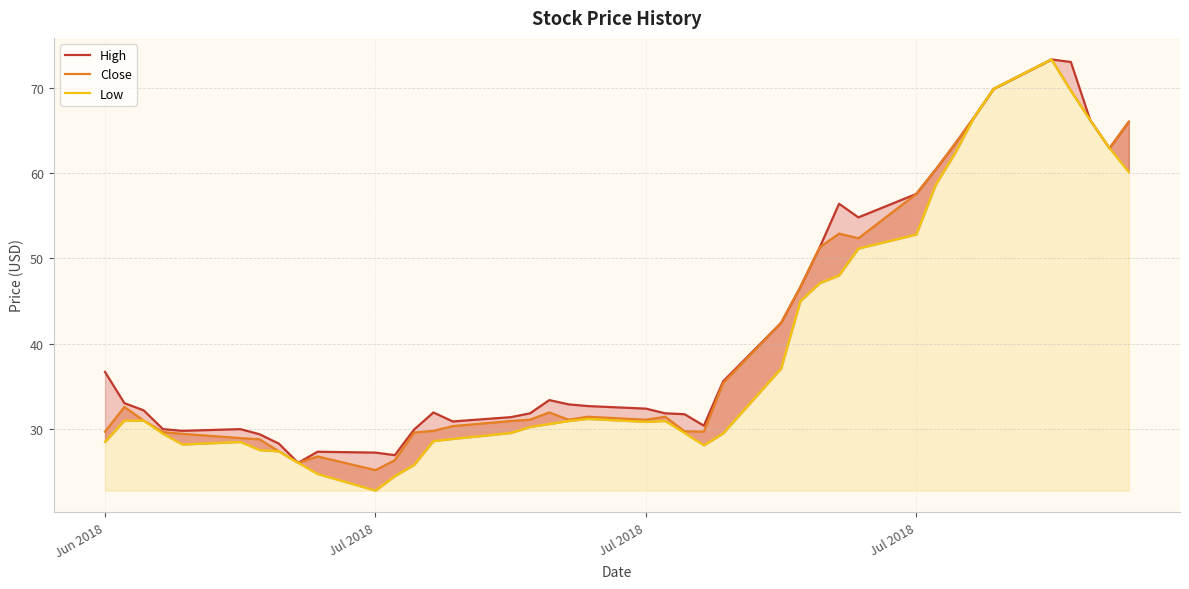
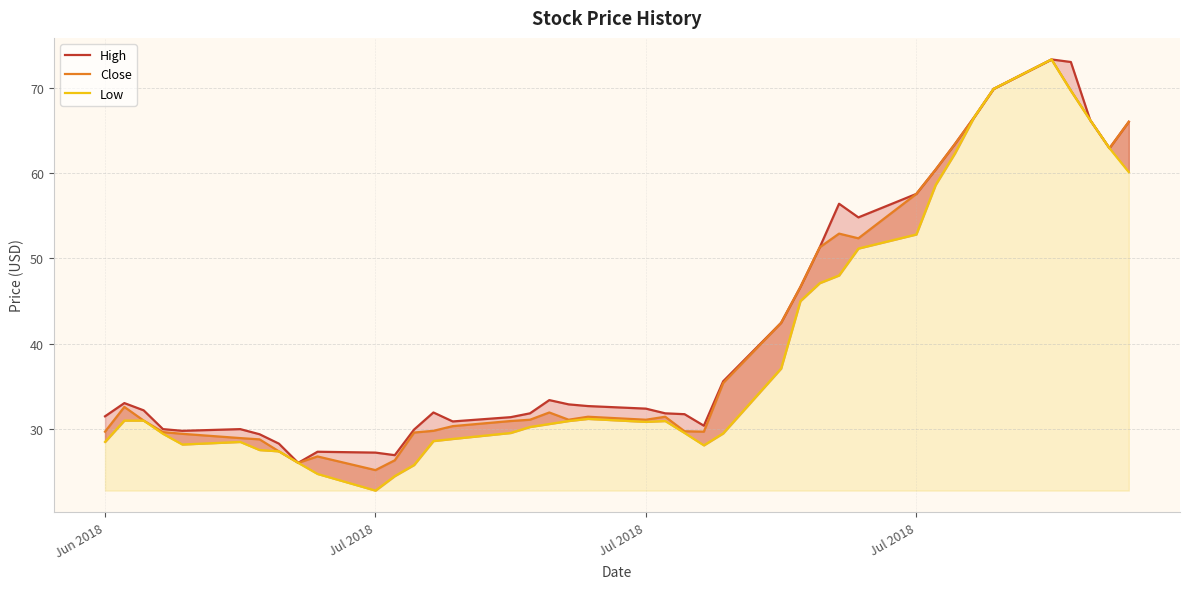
High, Jun 2018: 37 -> 32
